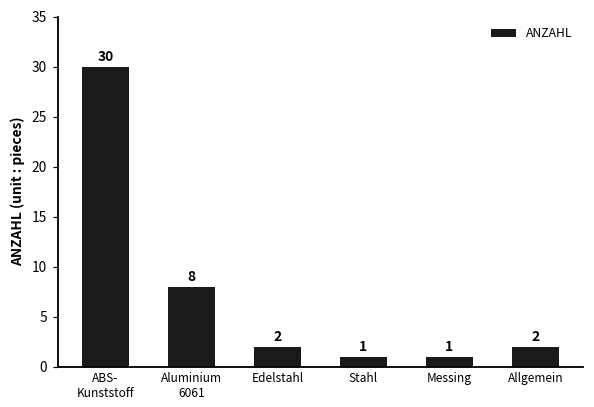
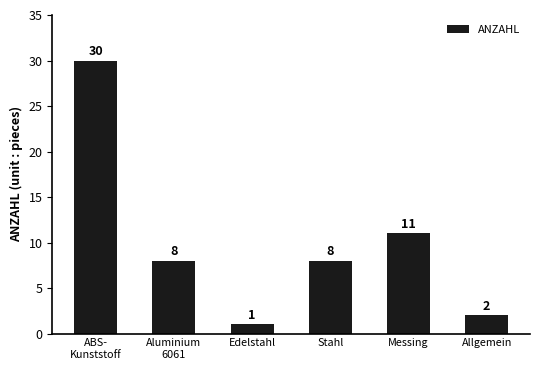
Edelstahl: 2 -> 1
Stahl: 1 -> 8
Messing: 1 -> 11
